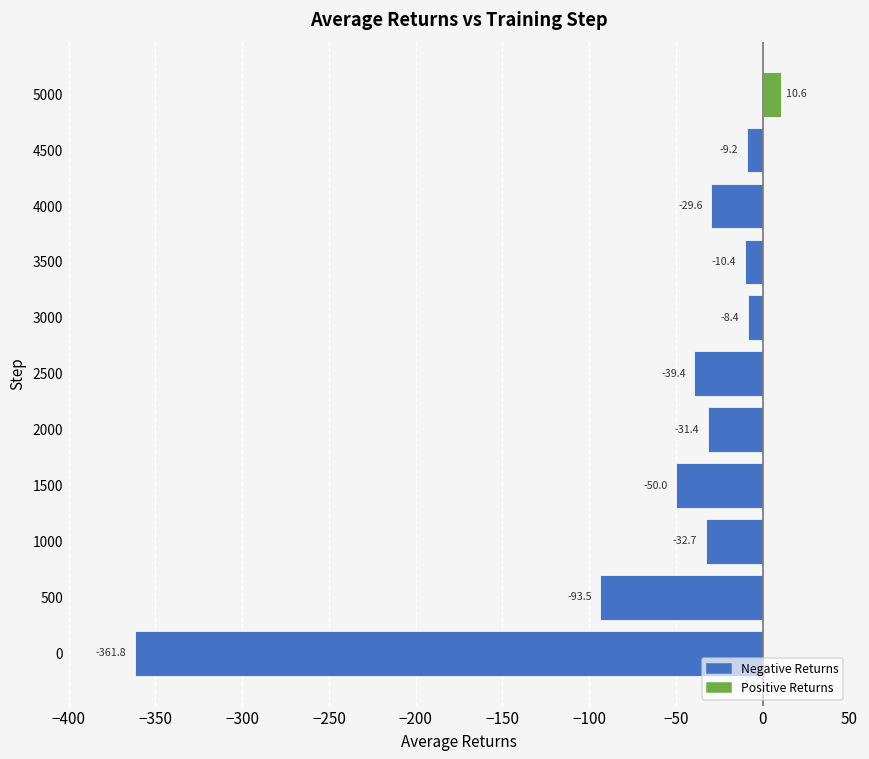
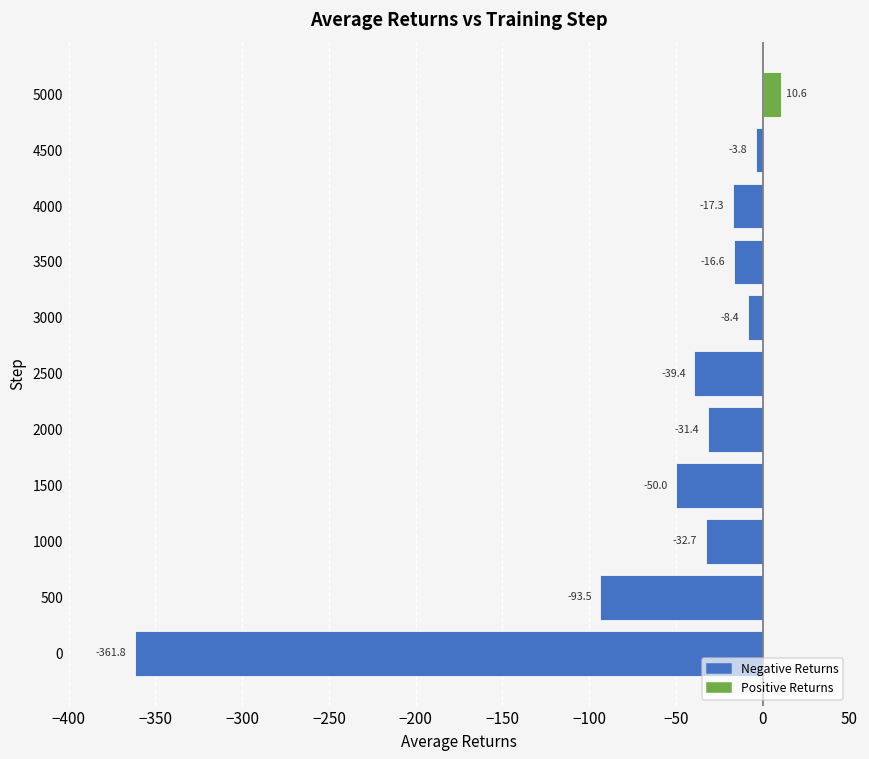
4500: -9.2 -> -3.8
4000: -29.6 -> -17.3
3500: -10.4 -> -16.6
